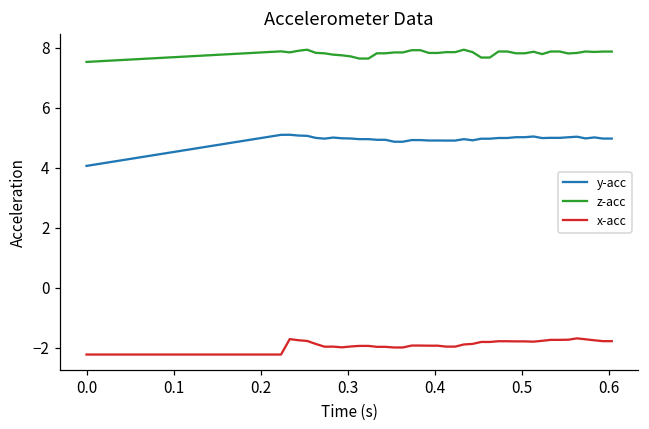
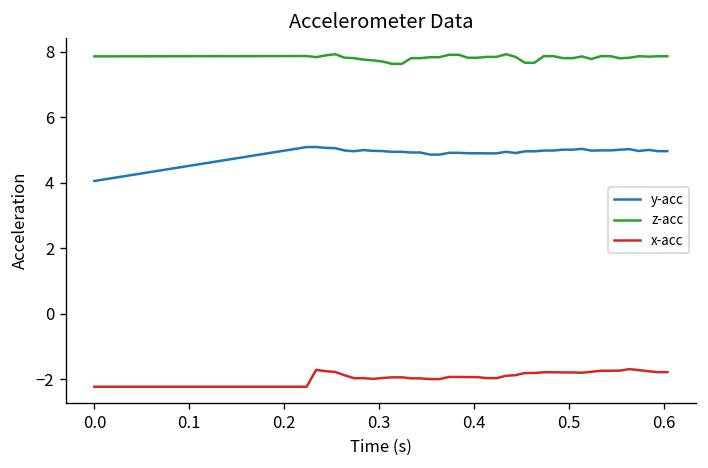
z-acc, 0.0: 7.5 -> 7.9
